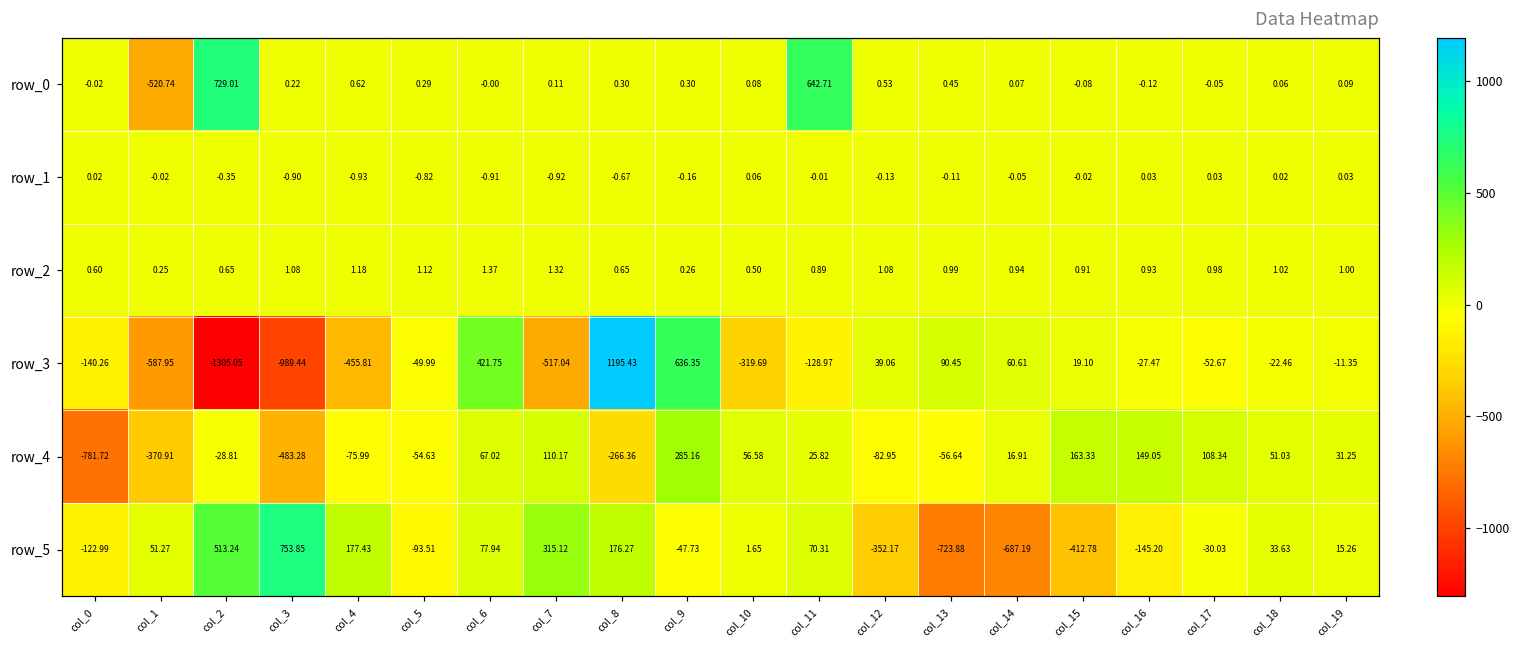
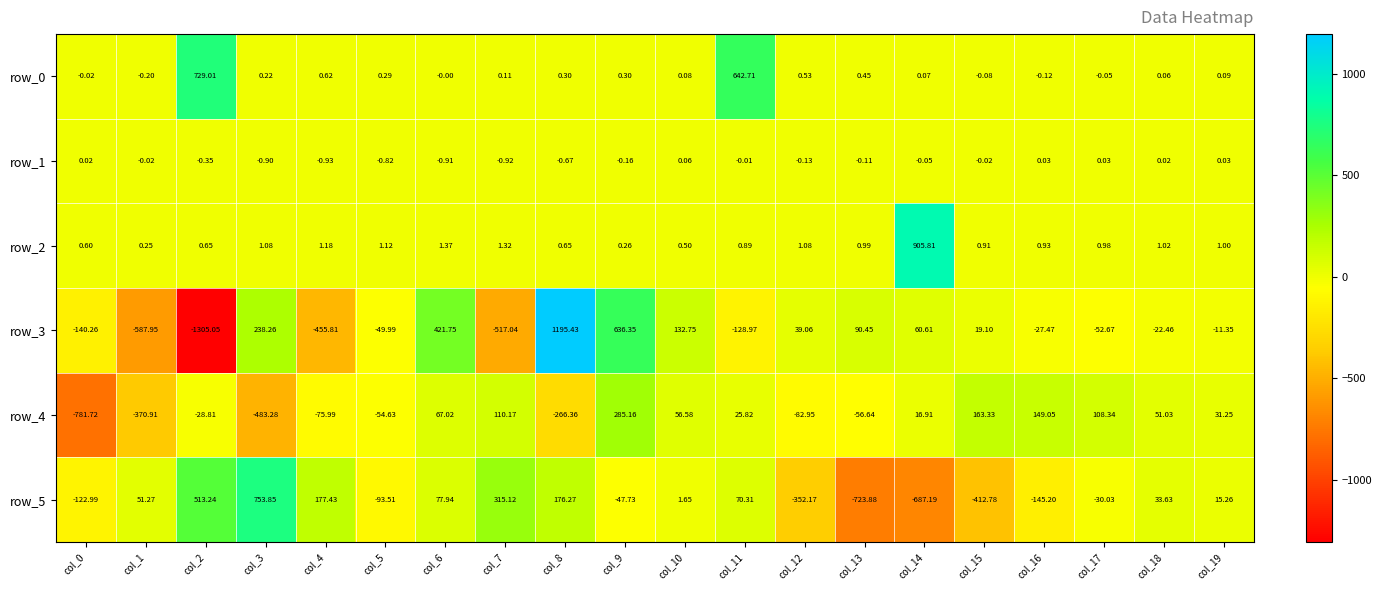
row_0, col_1: -520.74 -> -0.20
row_2, col_14: 0.94 -> 905.81
row_3, col_3: -989.44 -> 238.26
row_3, col_10: -319.69 -> 132.75
